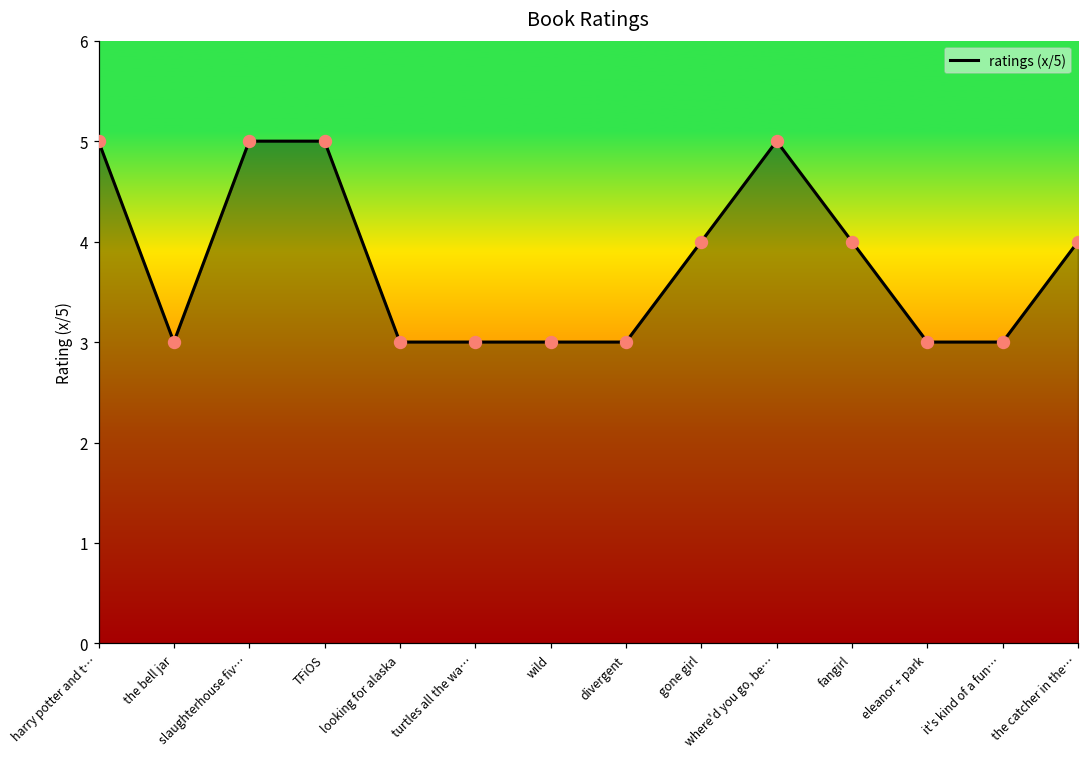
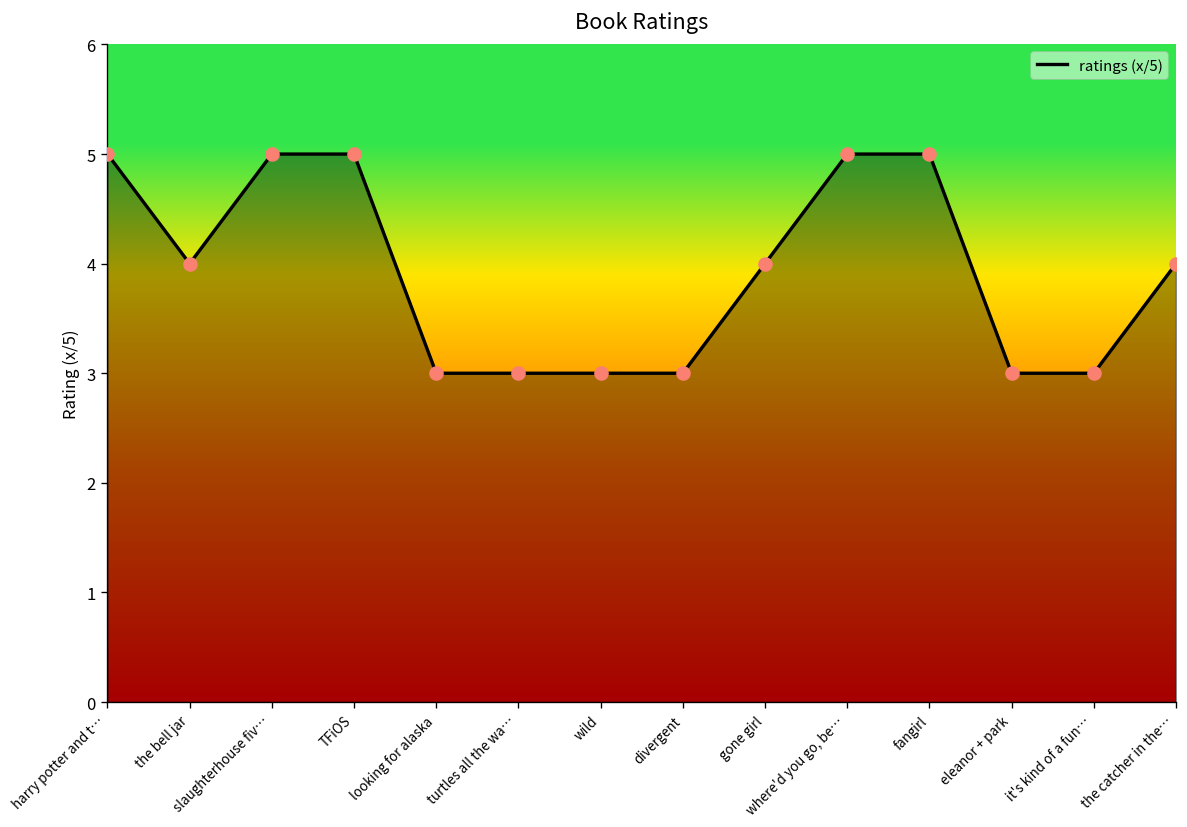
the bell jar: 3 -> 4
fangirl: 4 -> 5
